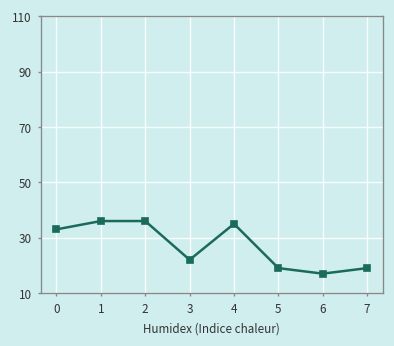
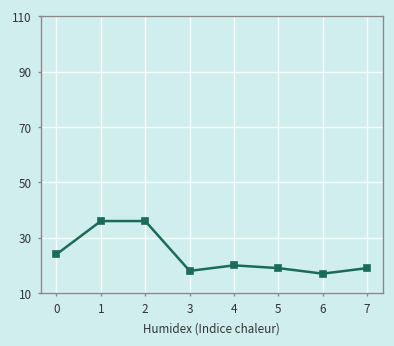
0: 33 -> 24
3: 22 -> 18
4: 35 -> 20
